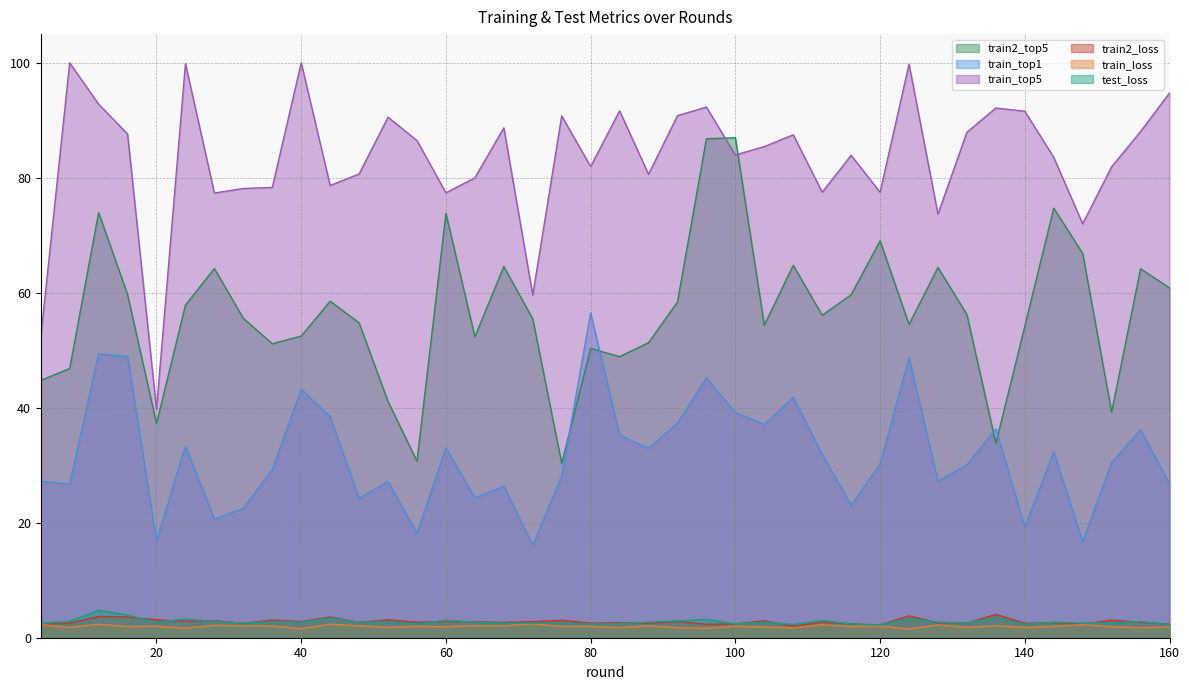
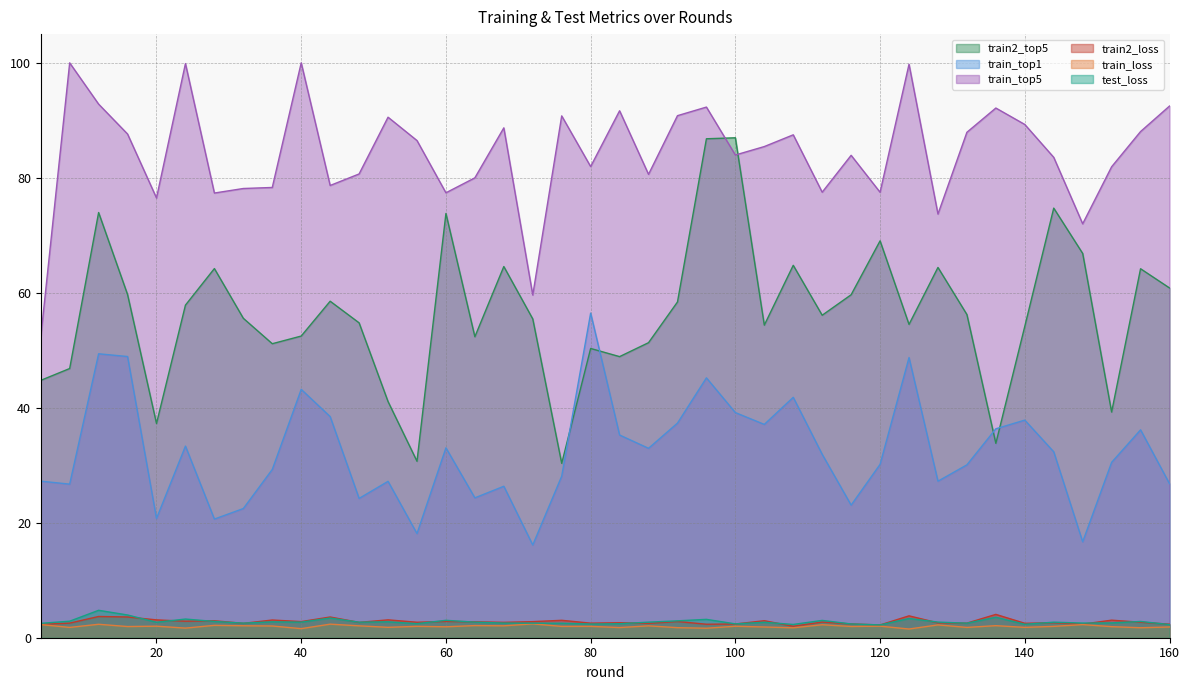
train_top1, 20: 17 -> 21
train_top5, 20: 40 -> 76
train_top1, 140: 19 -> 38
train_top5, 140: 92 -> 89
train_top5, 160: 95 -> 92
